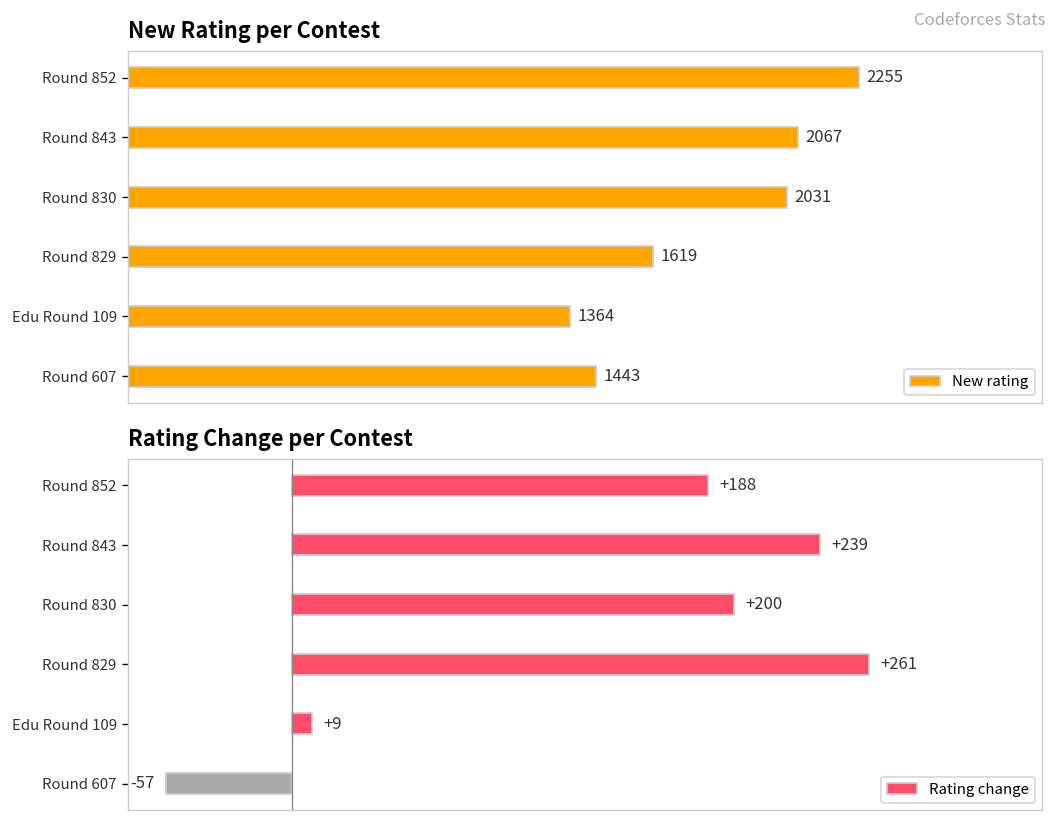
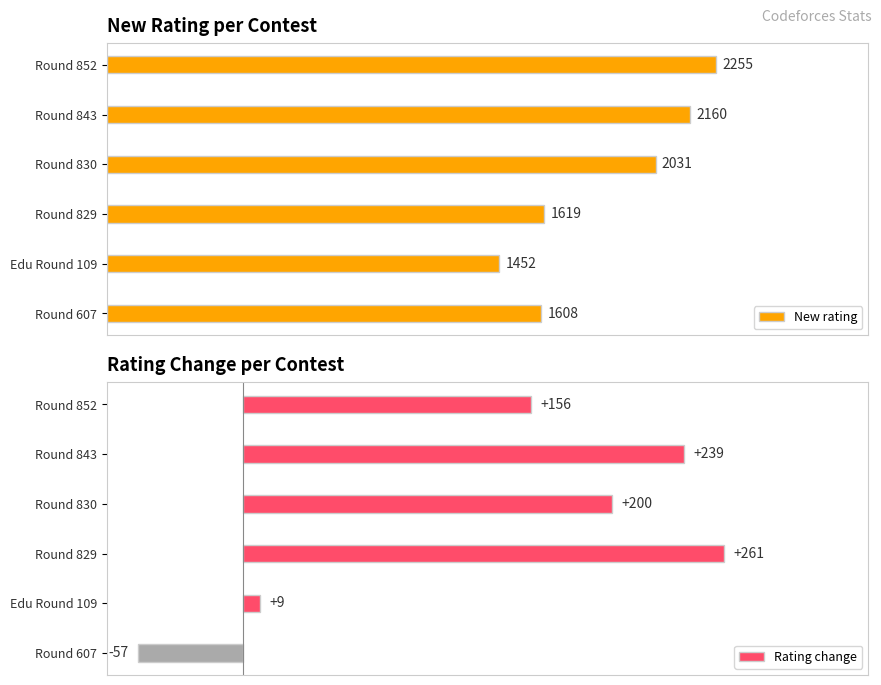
New Rating per Contest, Round 843: 2067 -> 2160
New Rating per Contest, Edu Round 109: 1364 -> 1452
New Rating per Contest, Round 607: 1443 -> 1608
Rating Change per Contest, Round 852: +188 -> +156
